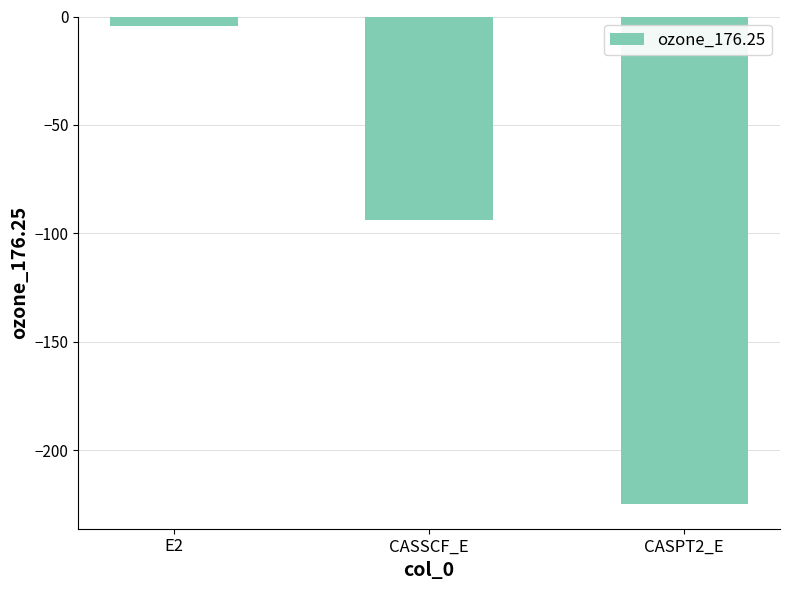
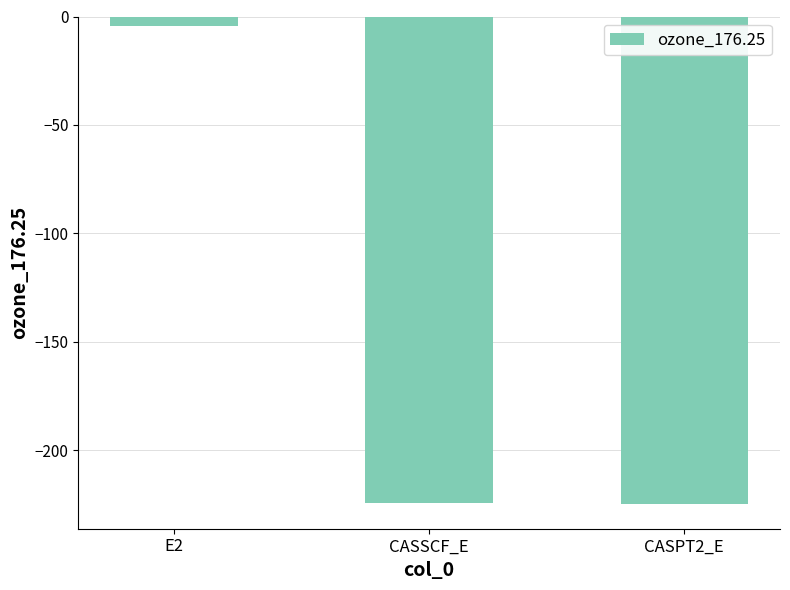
CASSCF_E: -94 -> -224
